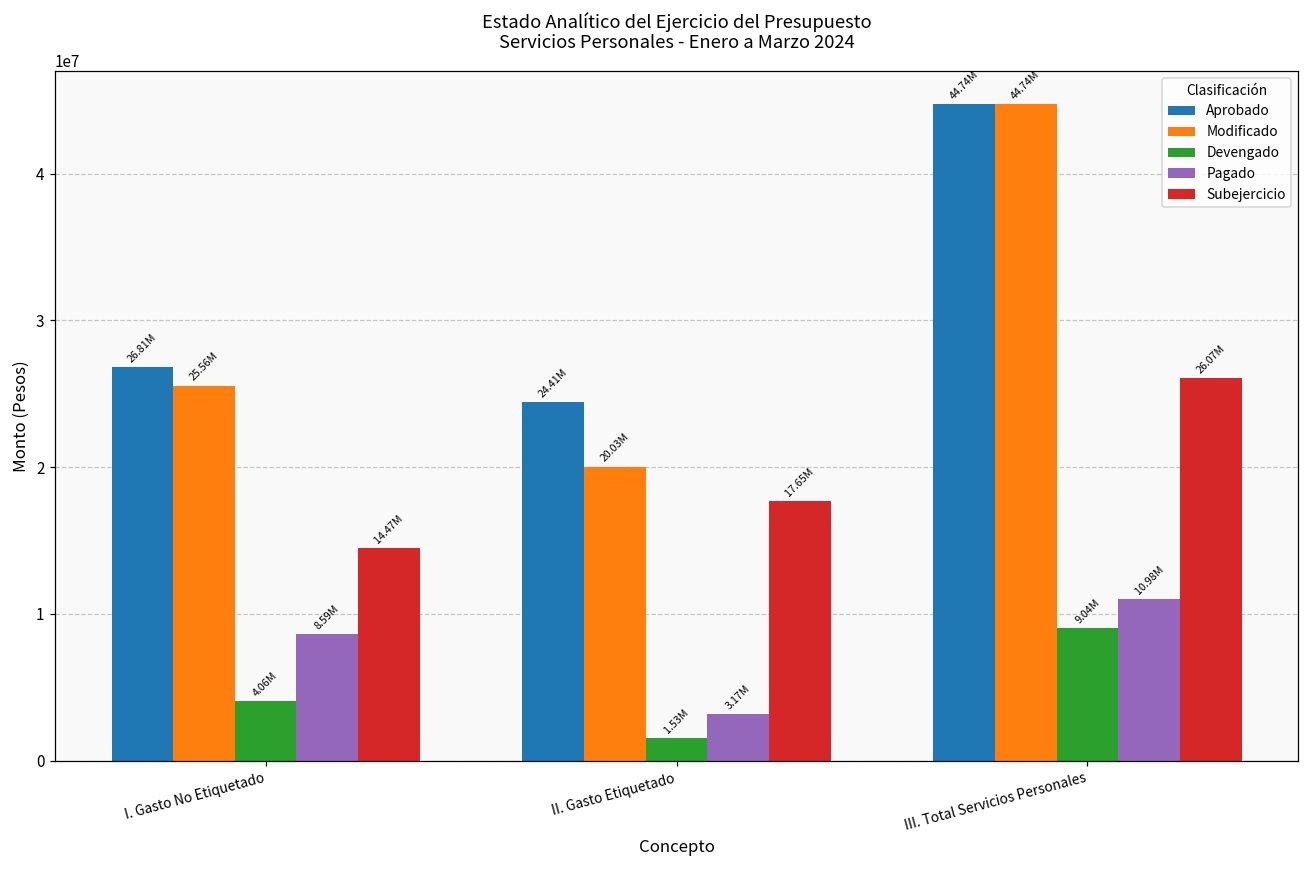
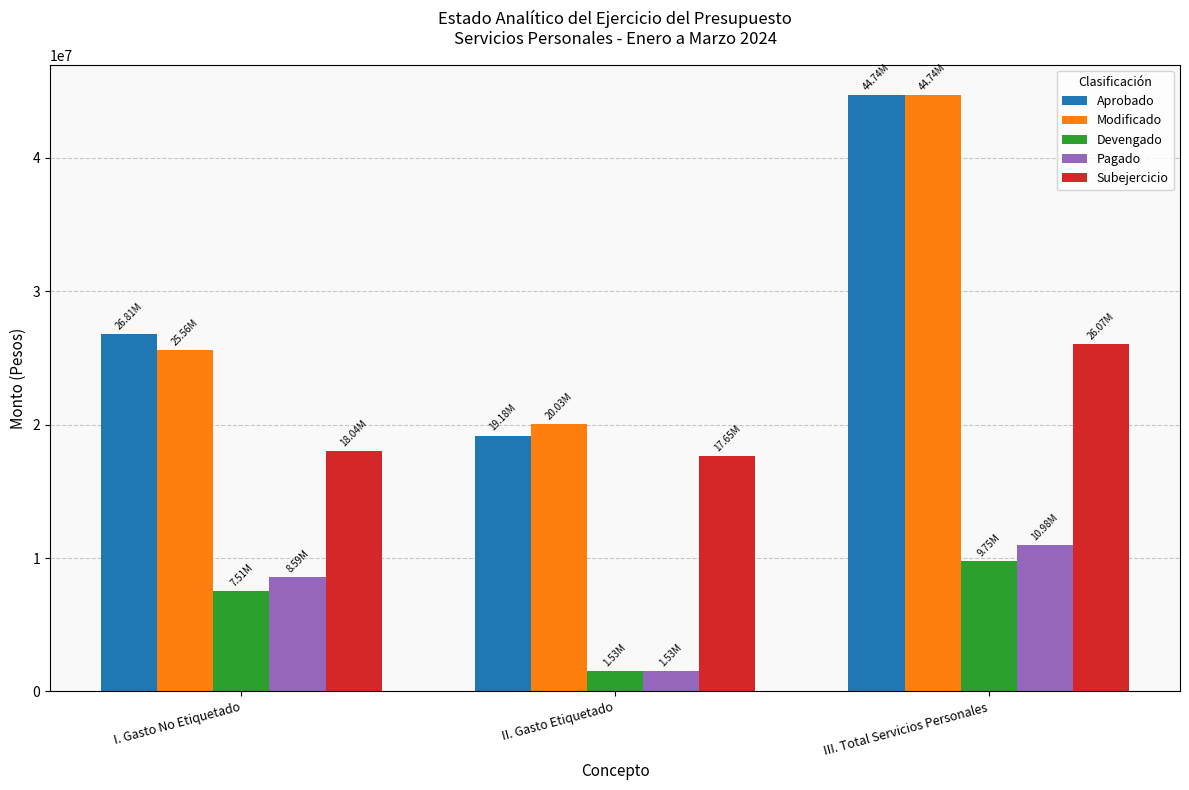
Devengado, I. Gasto No Etiquetado: 4.06M -> 7.51M
Subejercicio, I. Gasto No Etiquetado: 14.47M -> 18.04M
Aprobado, II. Gasto Etiquetado: 24.41M -> 19.18M
Pagado, II. Gasto Etiquetado: 3.17M -> 1.53M
Devengado, III. Total Servicios Personales: 9.04M -> 9.75M
